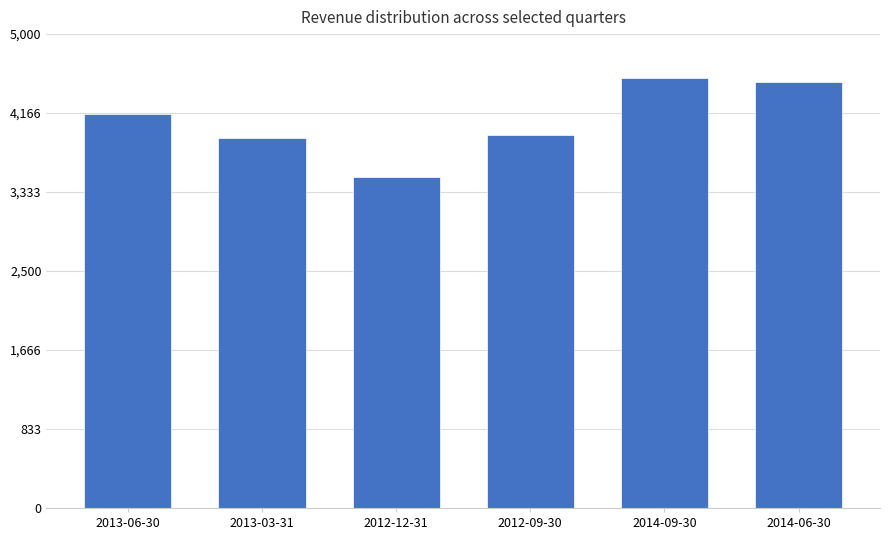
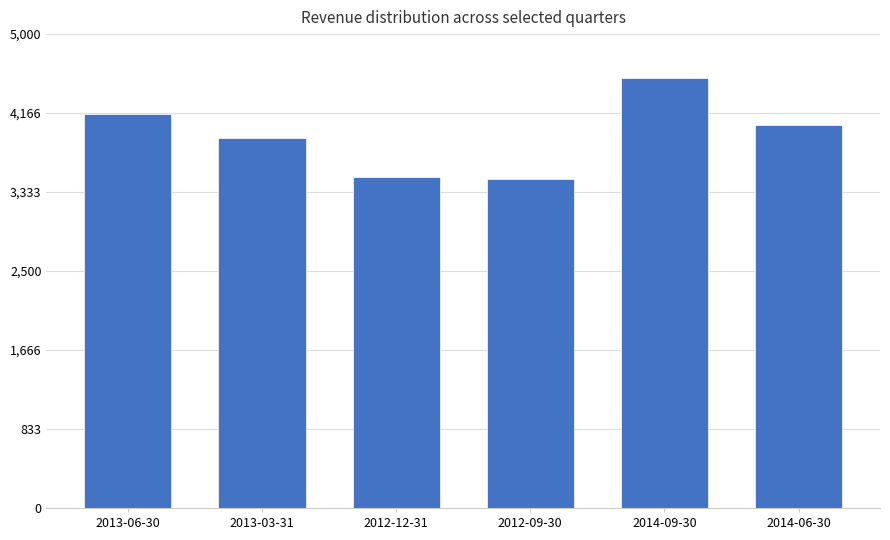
2012-09-30: 3,900 -> 3,500
2014-06-30: 4,500 -> 4,000
